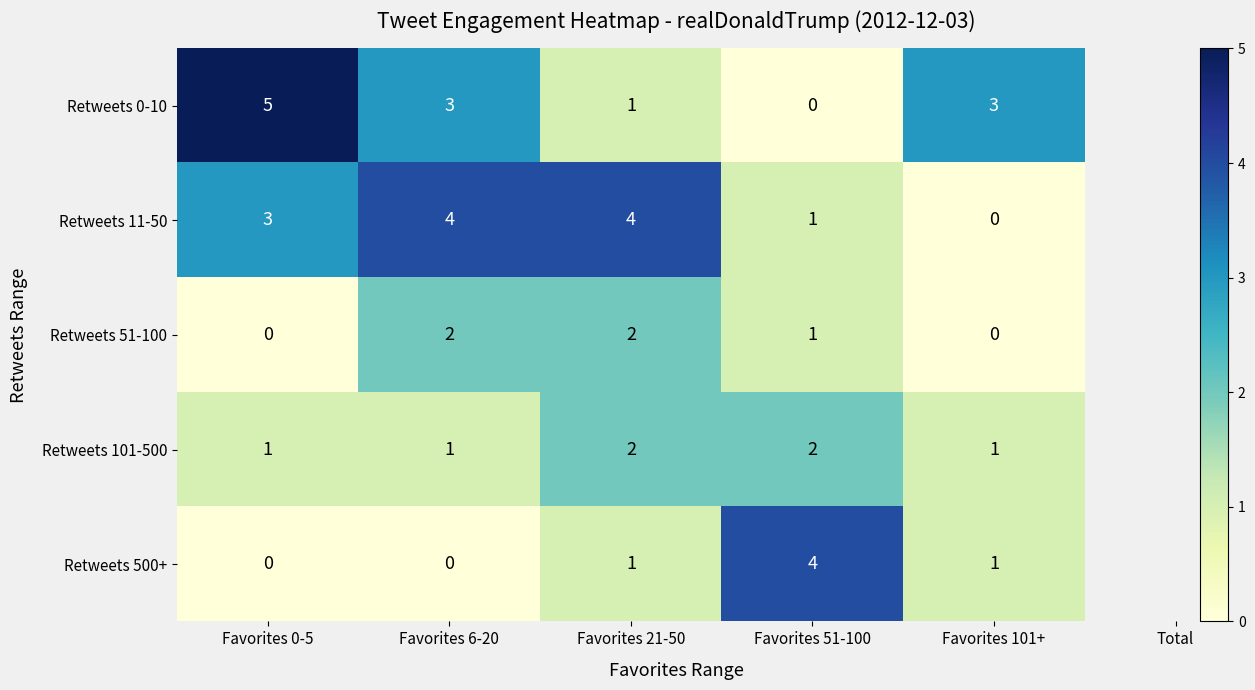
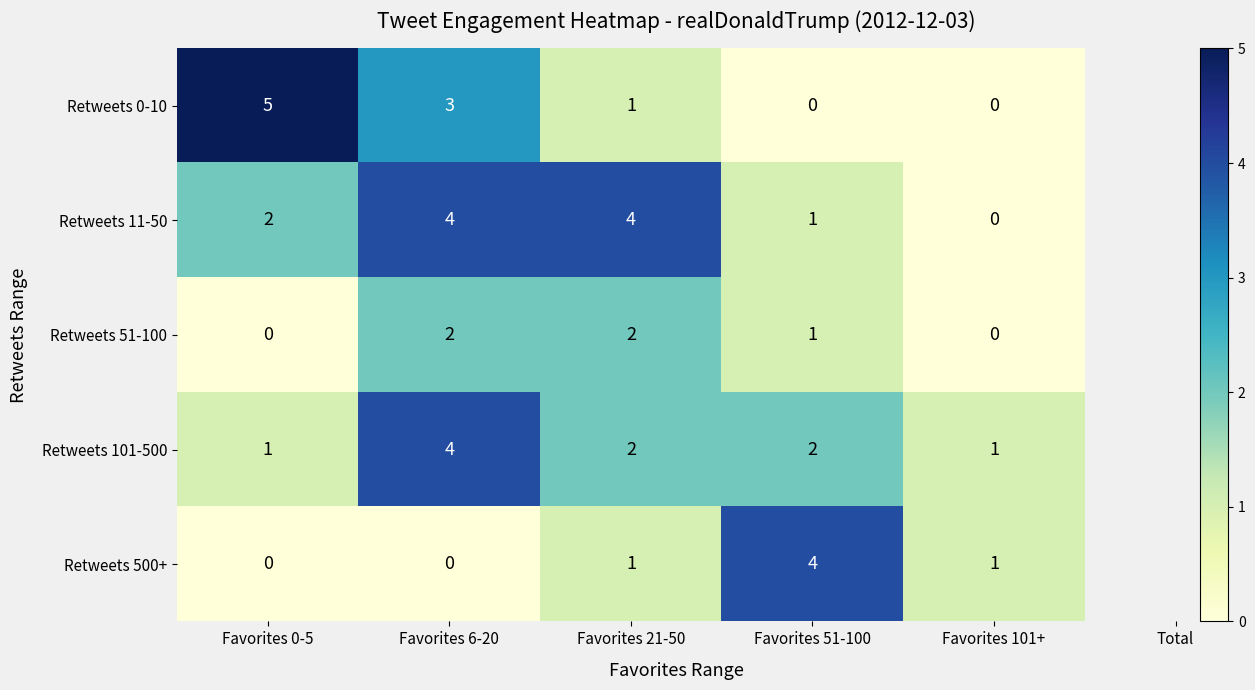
Retweets 0-10, Favorites 101+: 3 -> 0
Retweets 11-50, Favorites 0-5: 3 -> 2
Retweets 101-500, Favorites 6-20: 1 -> 4
